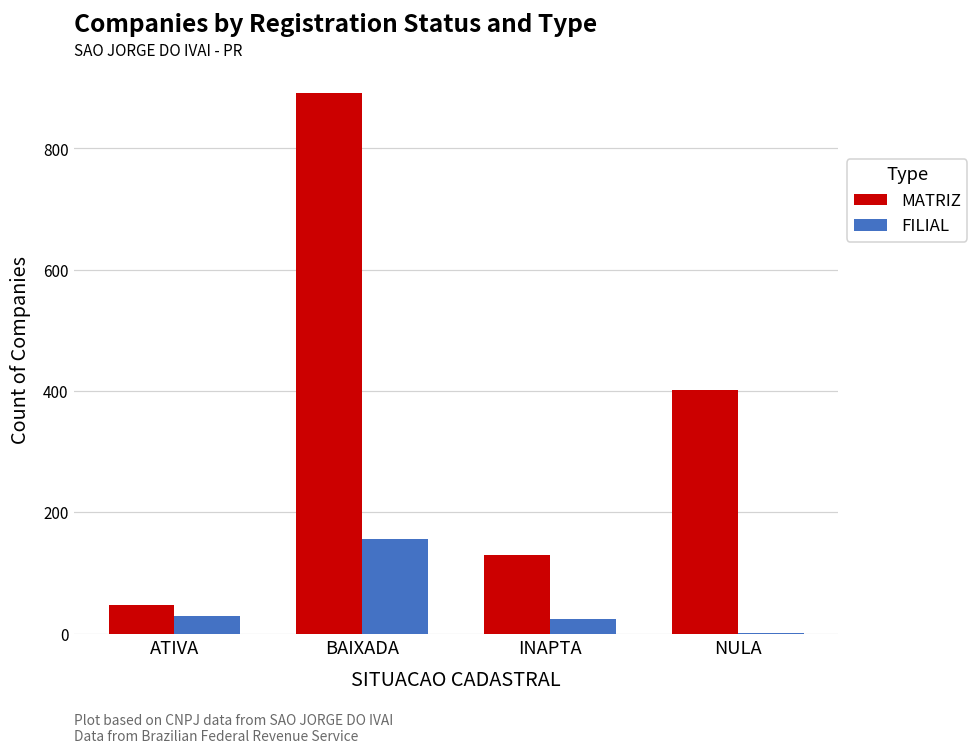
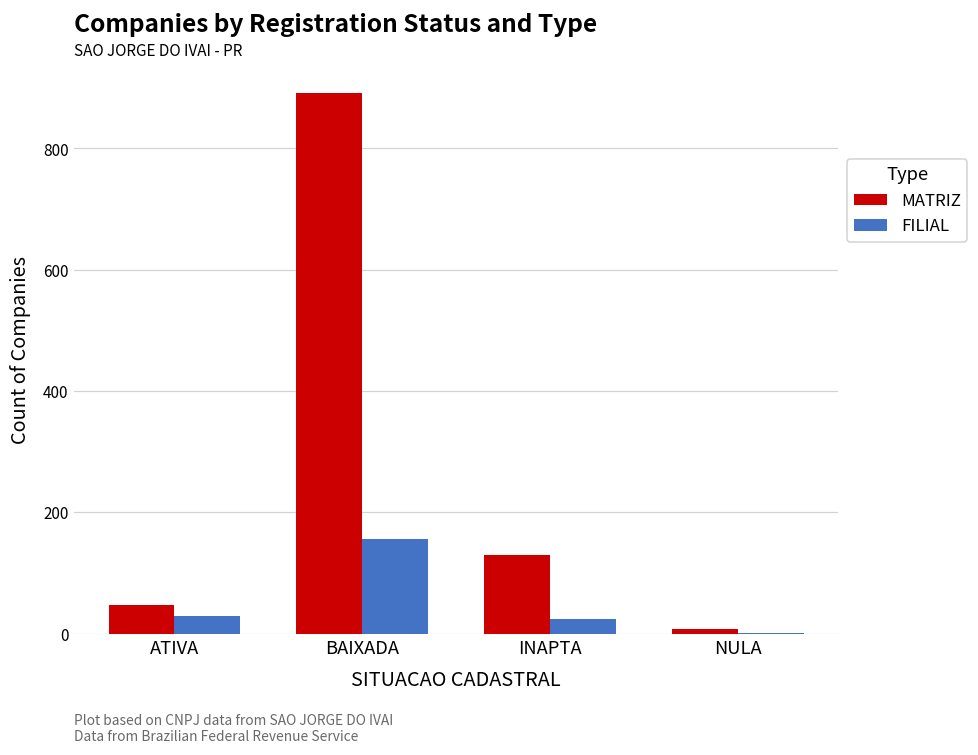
MATRIZ, NULA: 400 -> 10
